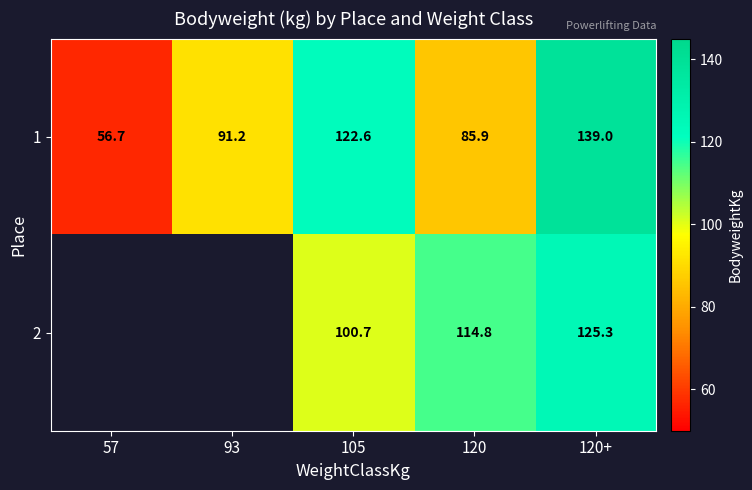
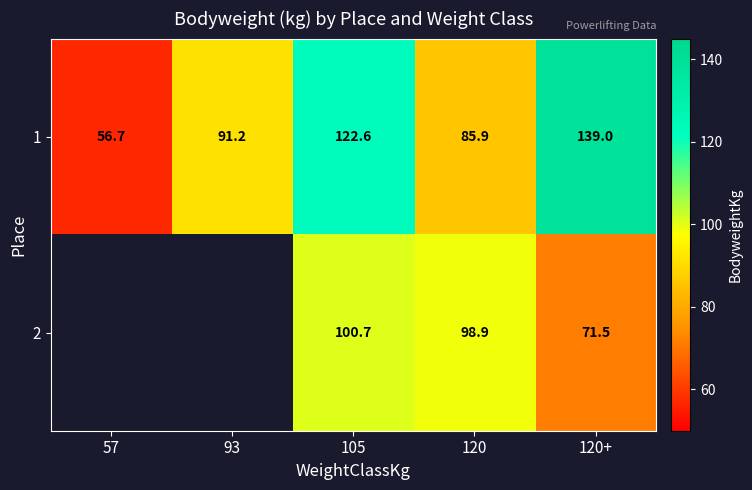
2, 120: 114.8 -> 98.9
2, 120+: 125.3 -> 71.5
